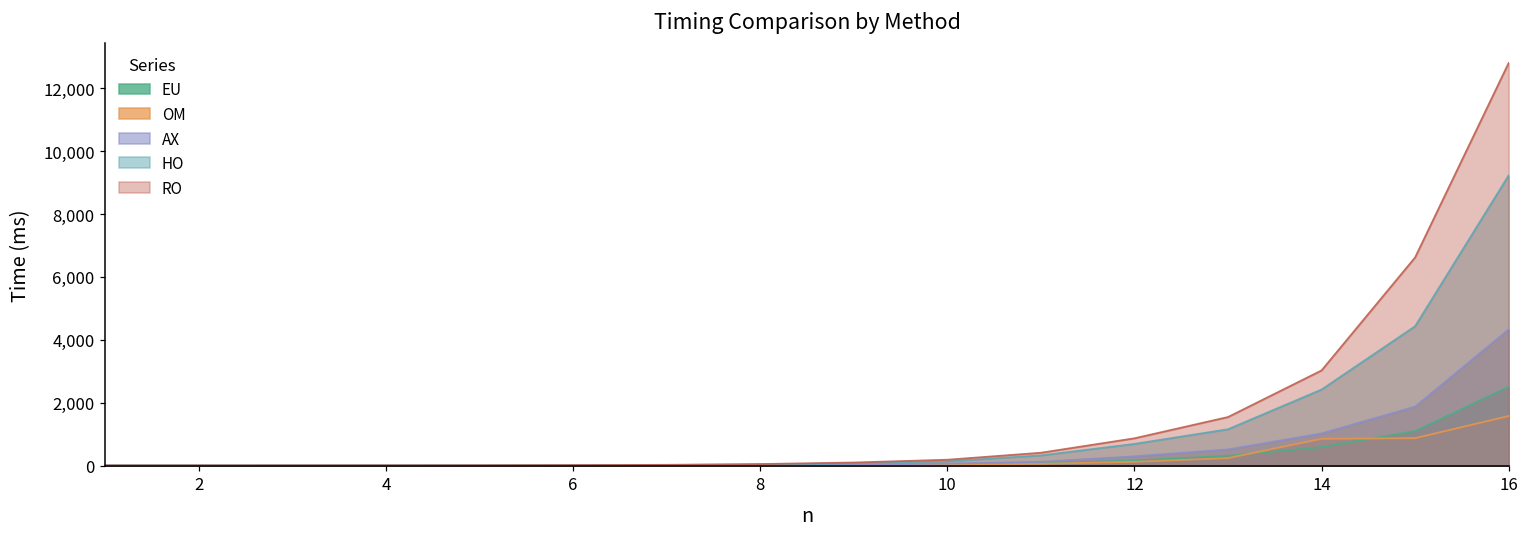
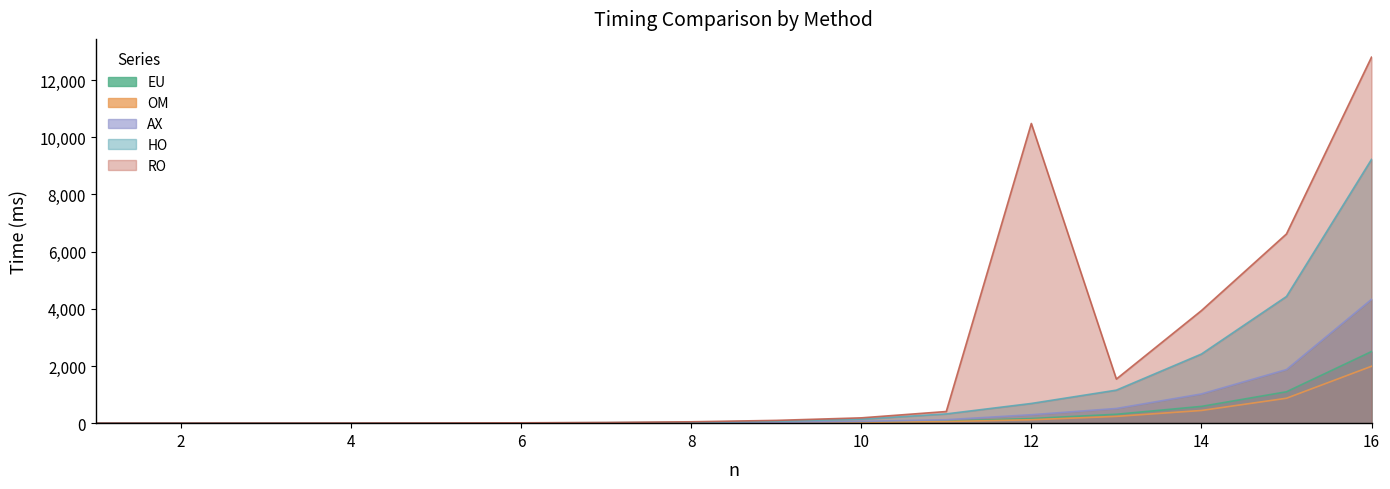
RO, 12: 900 -> 10,500
OM, 14: 900 -> 400
RO, 14: 3,000 -> 3,900
OM, 16: 1,600 -> 2,000
